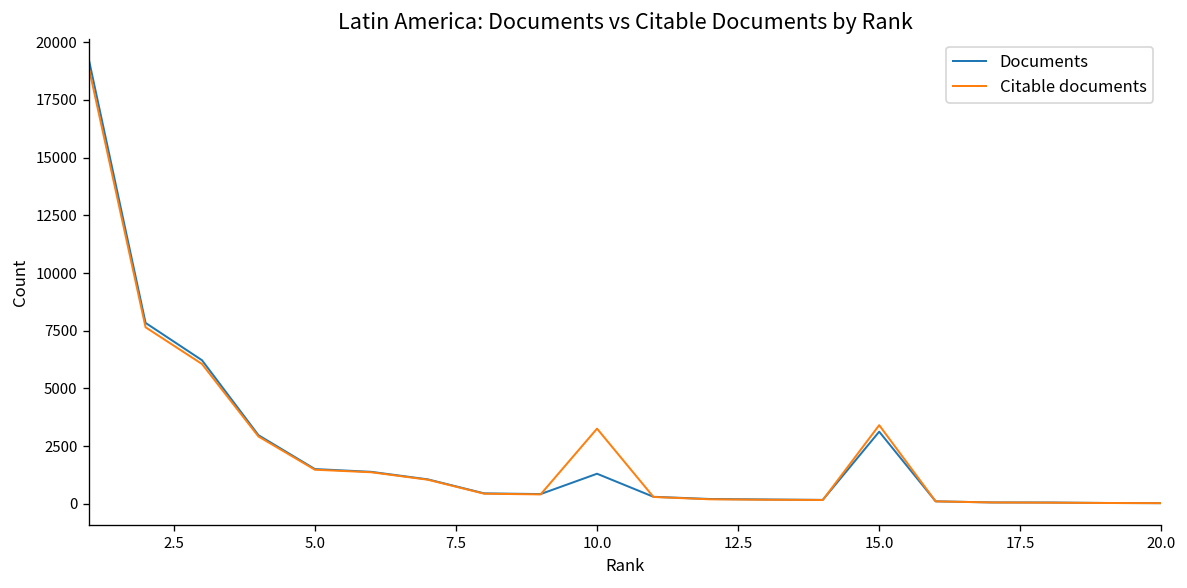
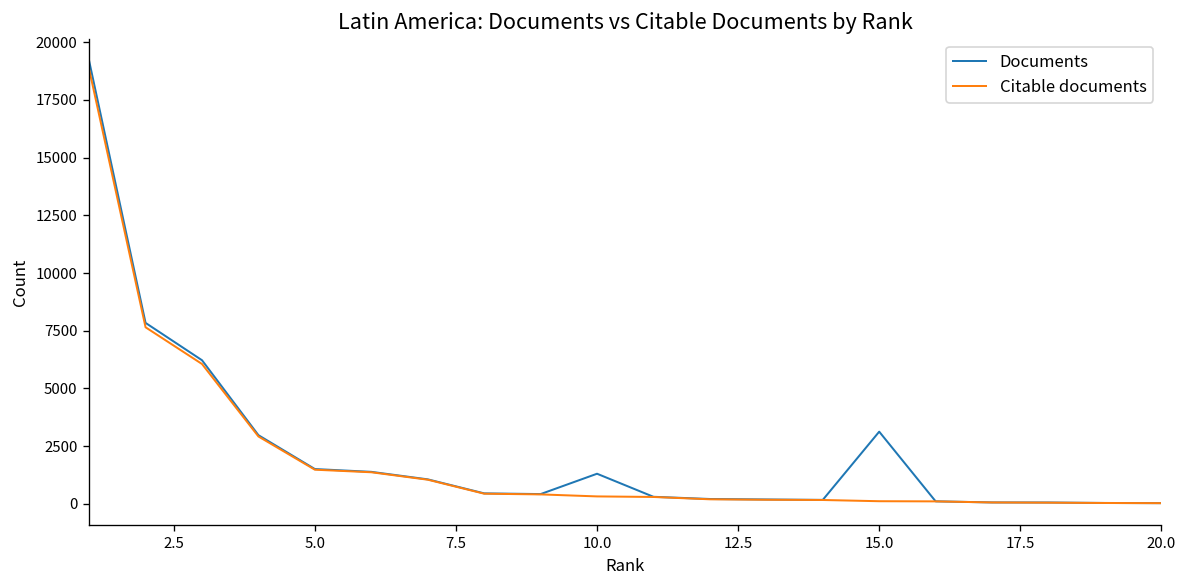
Citable documents, 10.0: 3300 -> 300
Citable documents, 15.0: 3400 -> 100
